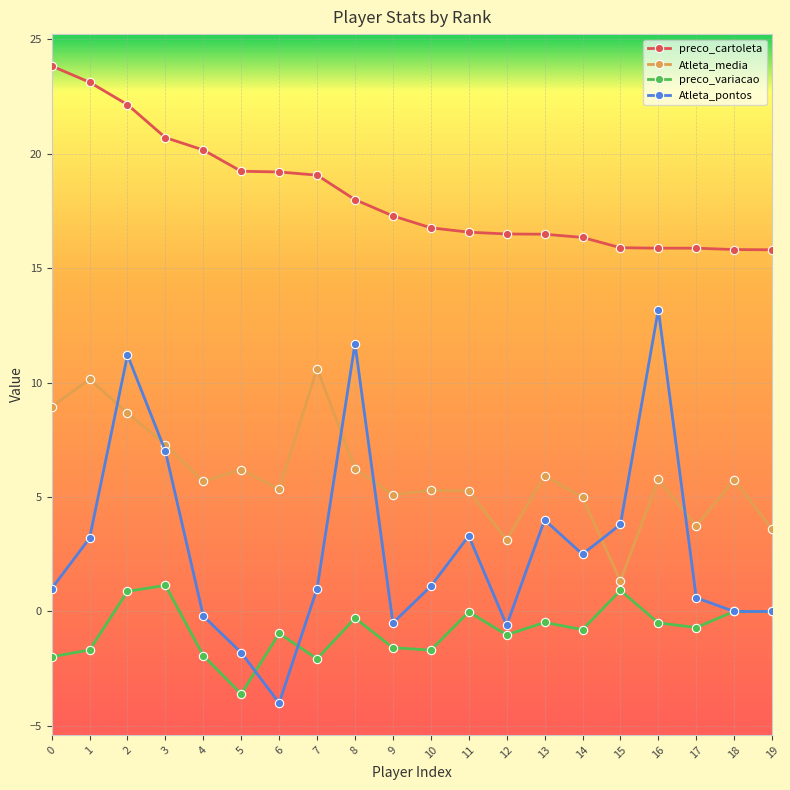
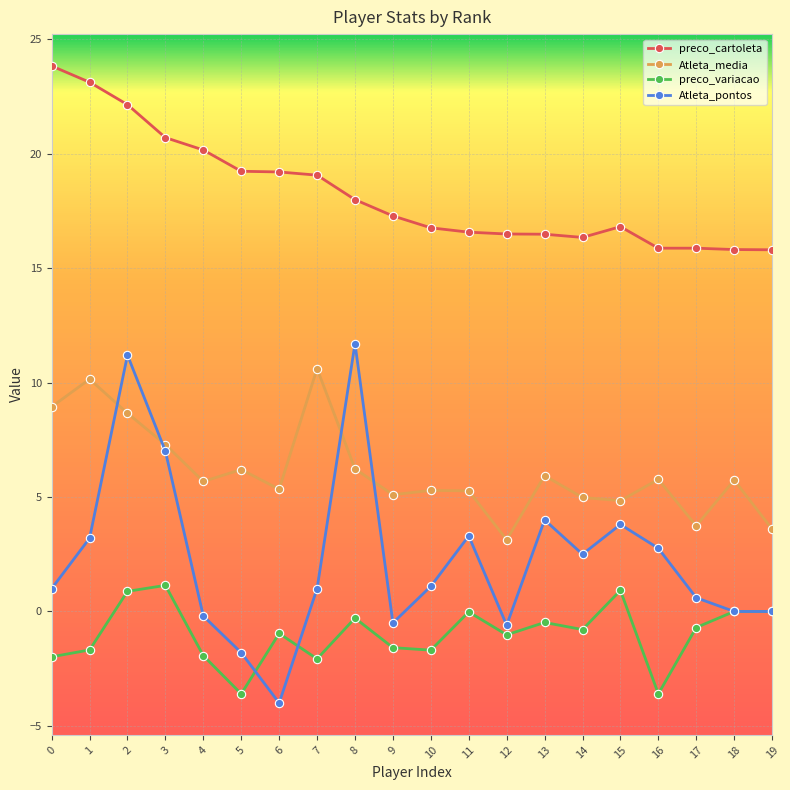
preco_cartoleta, 15: 15.9 -> 16.8
Atleta_media, 15: 1.3 -> 4.8
preco_variacao, 16: -0.5 -> -3.6
Atleta_pontos, 16: 13.2 -> 2.8
